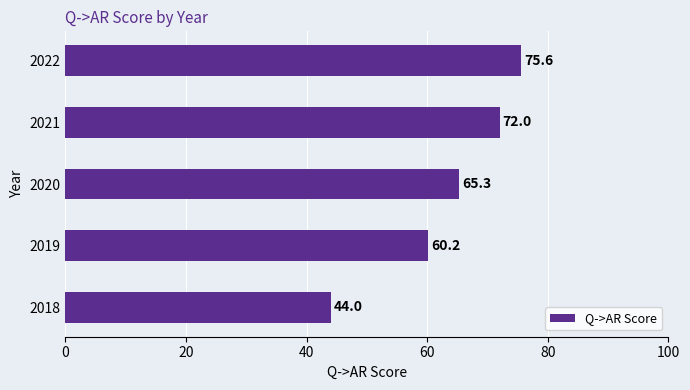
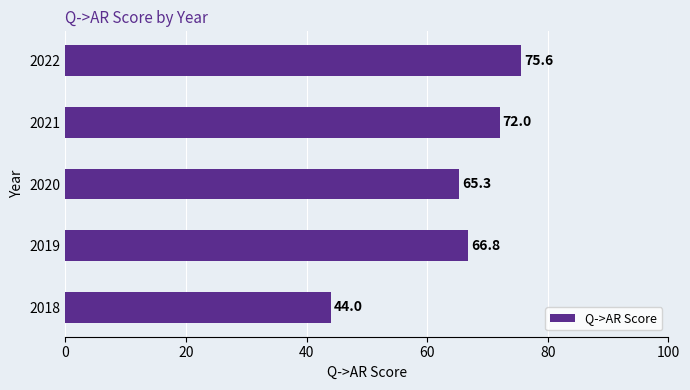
2019: 60.2 -> 66.8
